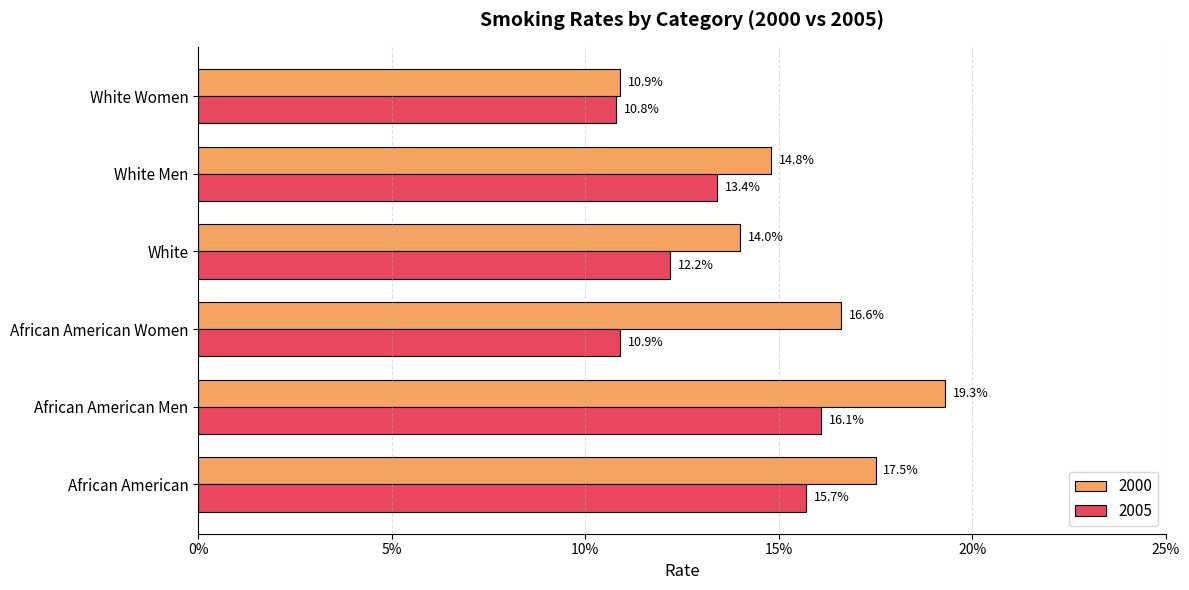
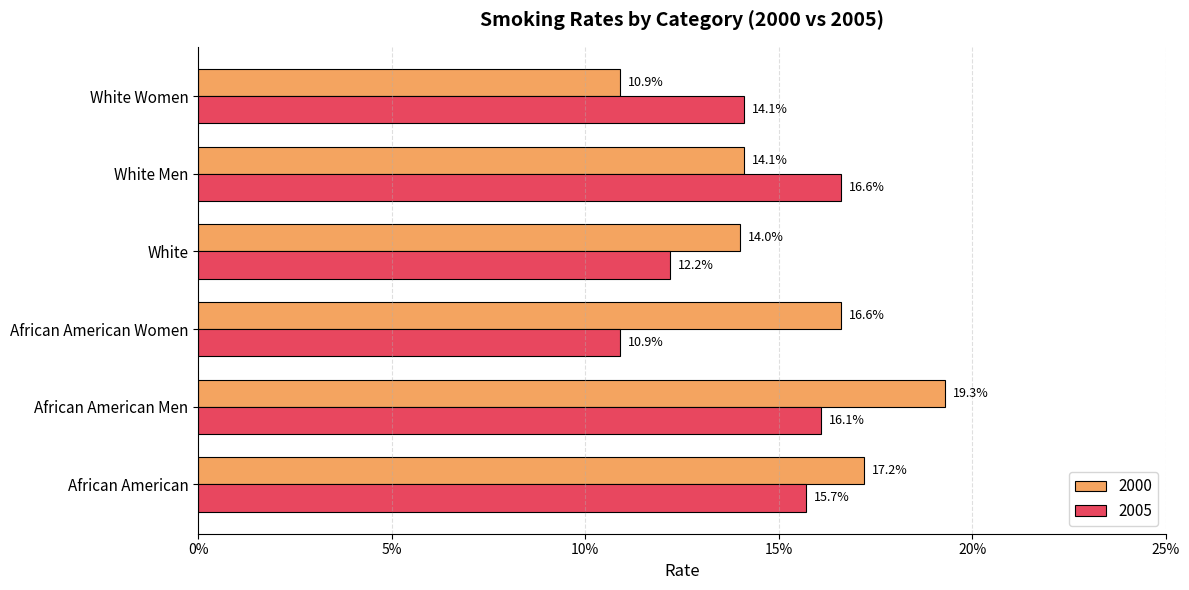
2005, White Women: 10.8% -> 14.1%
2000, White Men: 14.8% -> 14.1%
2005, White Men: 13.4% -> 16.6%
2000, African American: 17.5% -> 17.2%
